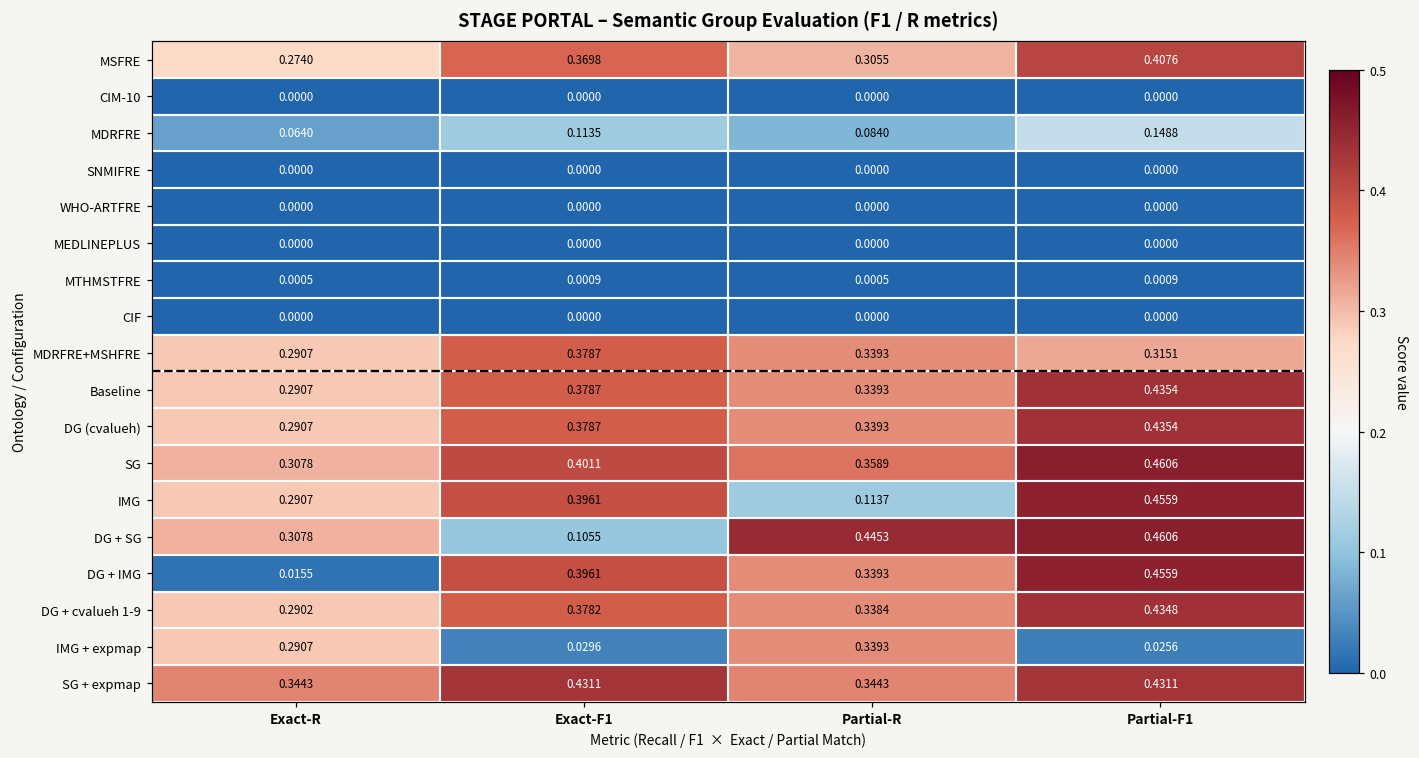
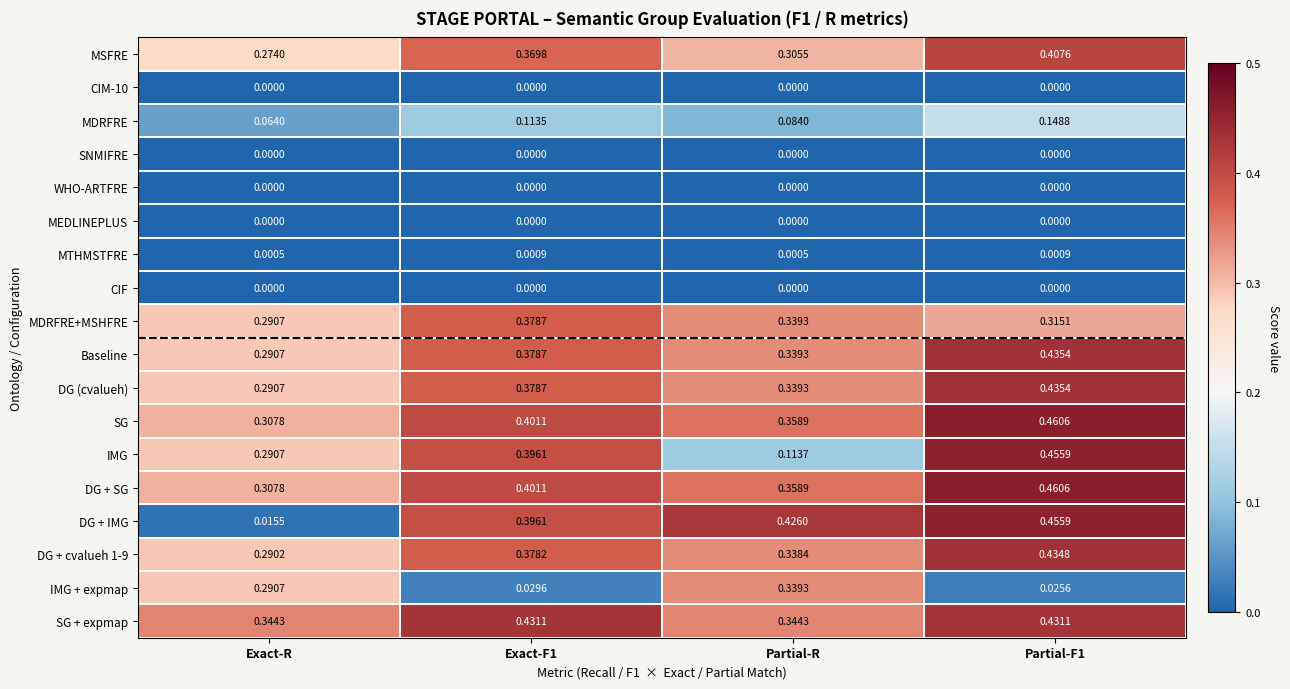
DG + SG, Exact-F1: 0.1055 -> 0.4011
DG + SG, Partial-R: 0.4453 -> 0.3589
DG + IMG, Partial-R: 0.3393 -> 0.4260
